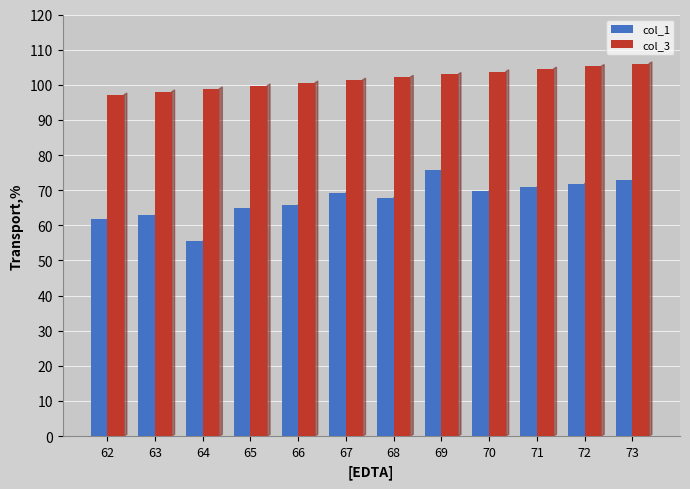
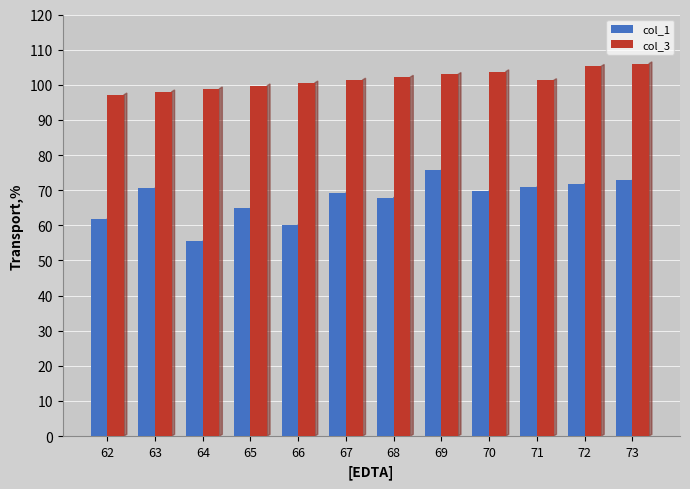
col_1, 63: 63 -> 71
col_1, 66: 66 -> 60
col_3, 71: 105 -> 101
